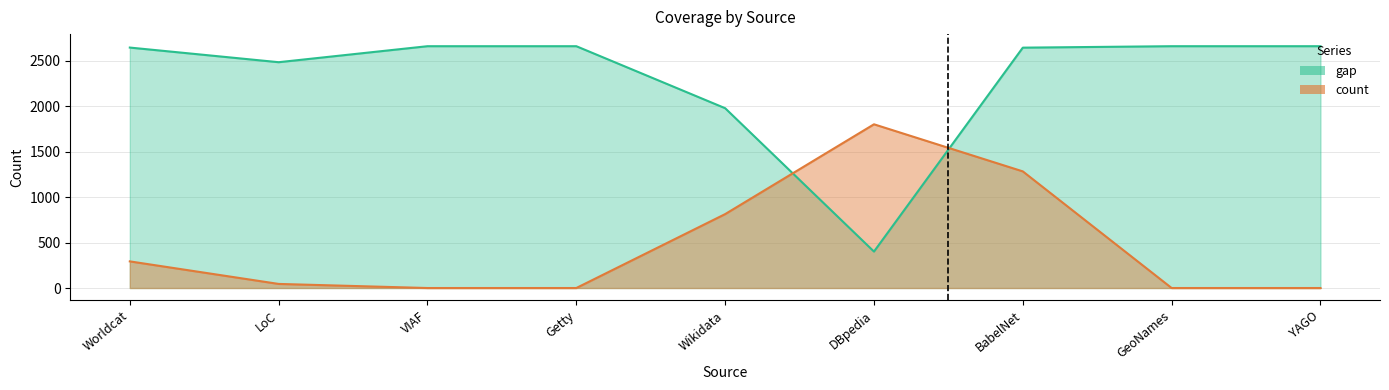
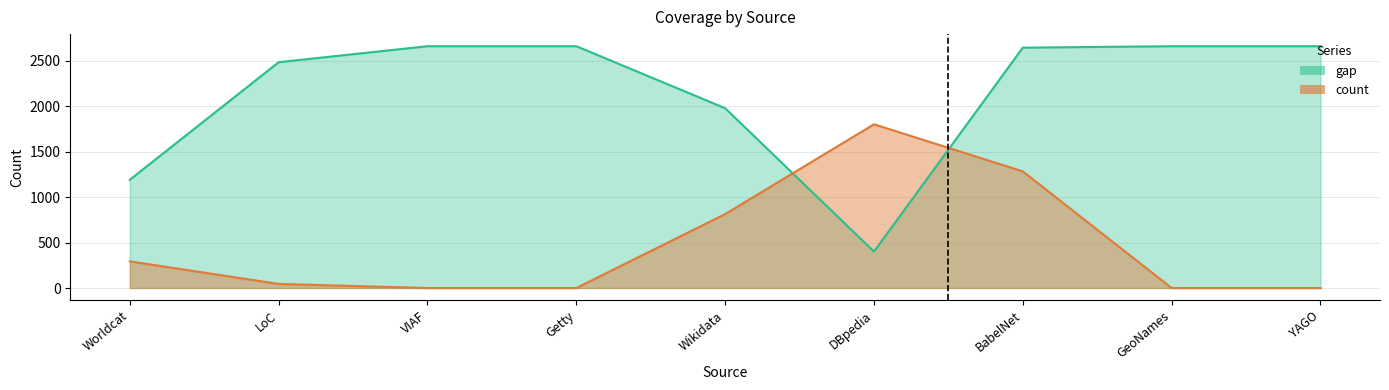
gap, Worldcat: 2600 -> 1200
